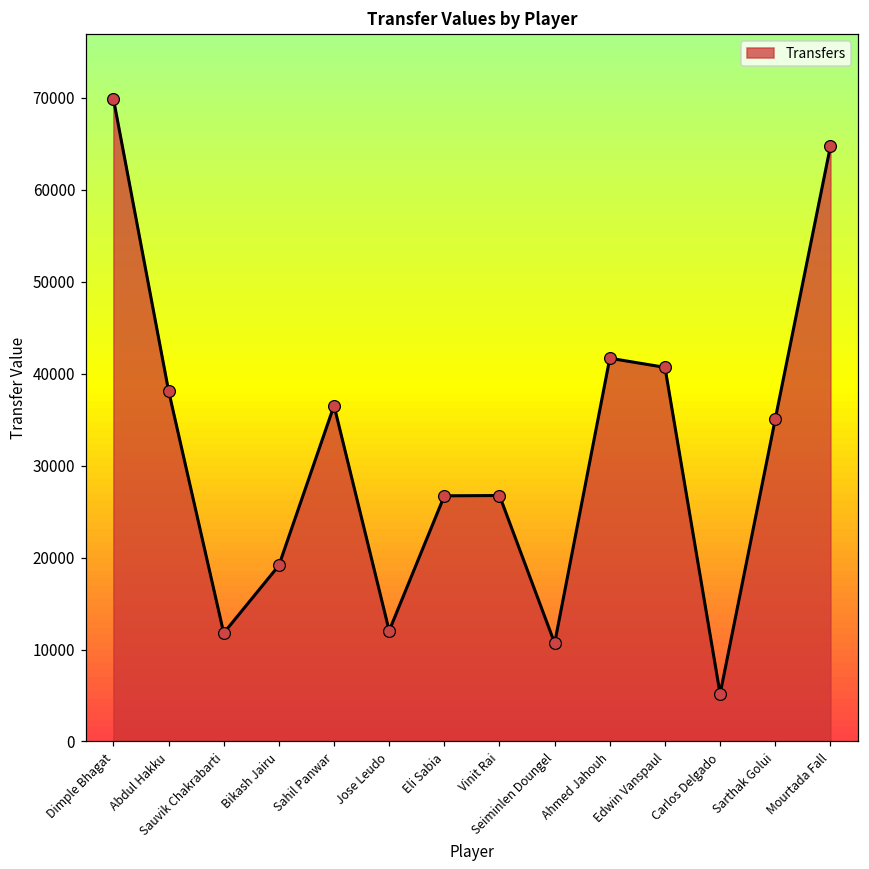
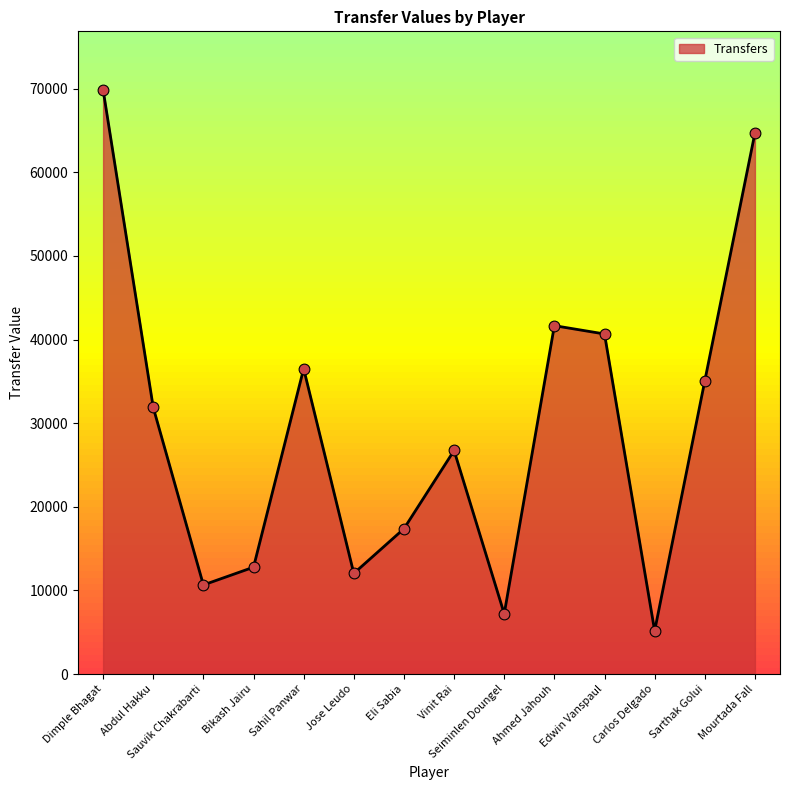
Abdul Hakku: 38000 -> 32000
Sauvik Chakrabarti: 12000 -> 11000
Bikash Jairu: 19000 -> 13000
Eli Sabia: 27000 -> 17000
Seiminlen Doungel: 11000 -> 7000
